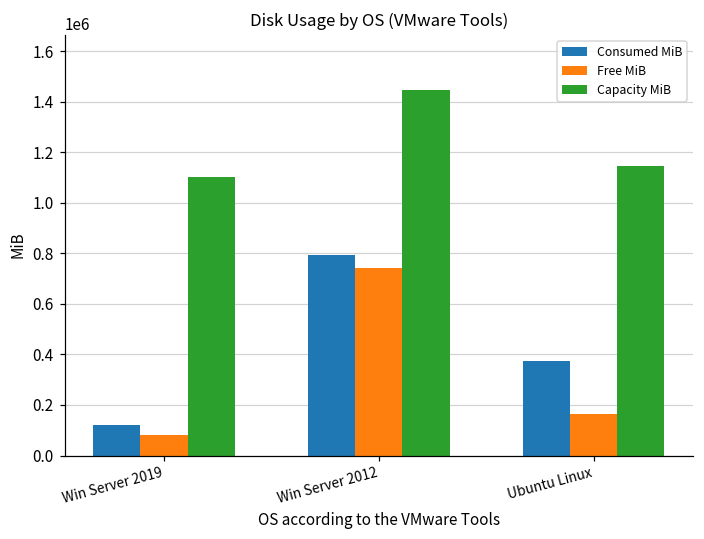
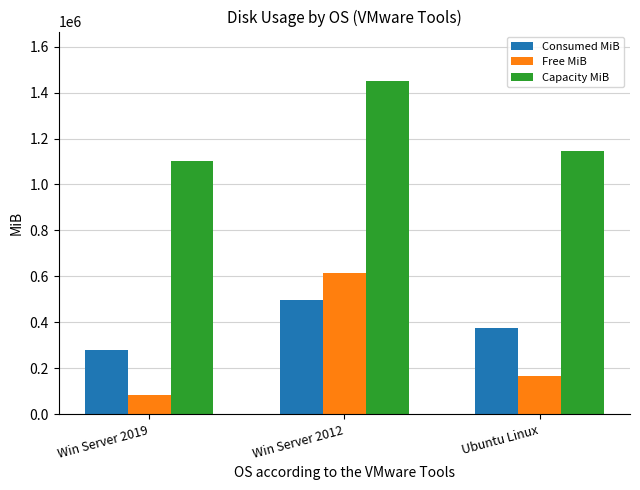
Consumed MiB, Win Server 2019: 120000 -> 280000
Consumed MiB, Win Server 2012: 790000 -> 500000
Free MiB, Win Server 2012: 740000 -> 620000
